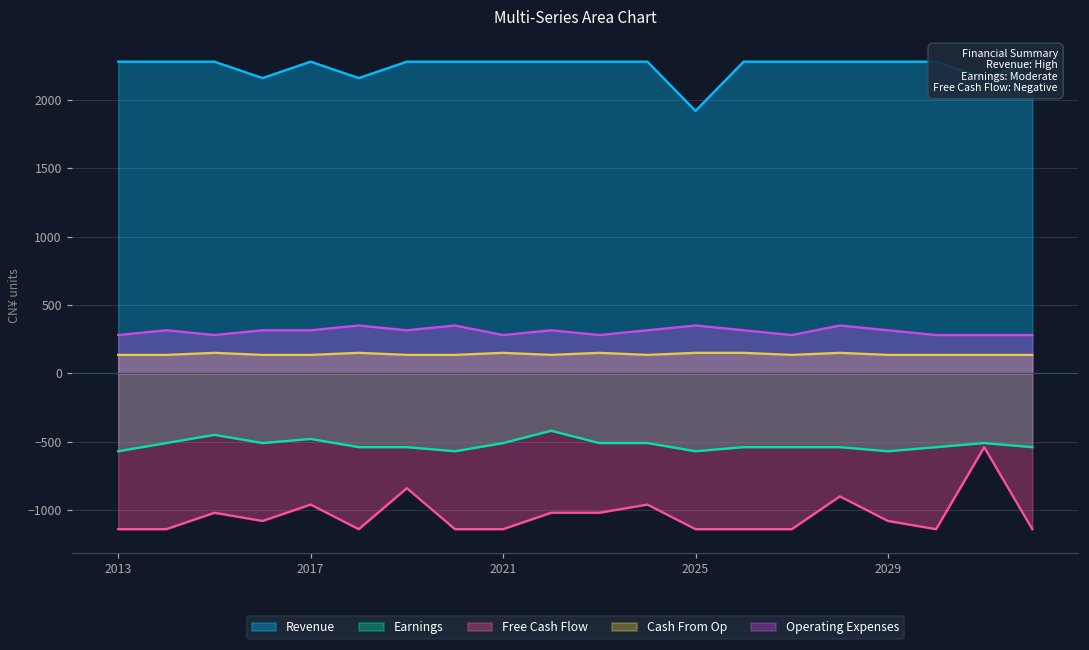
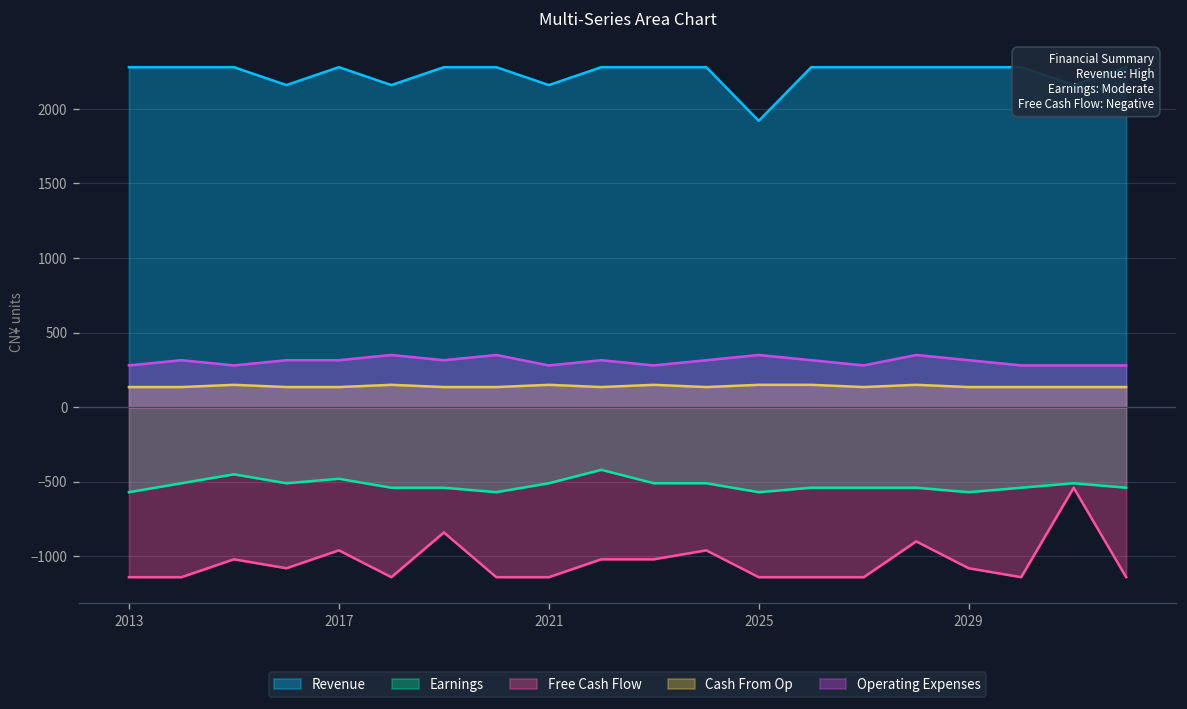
Revenue, 2021: 2280 -> 2160
